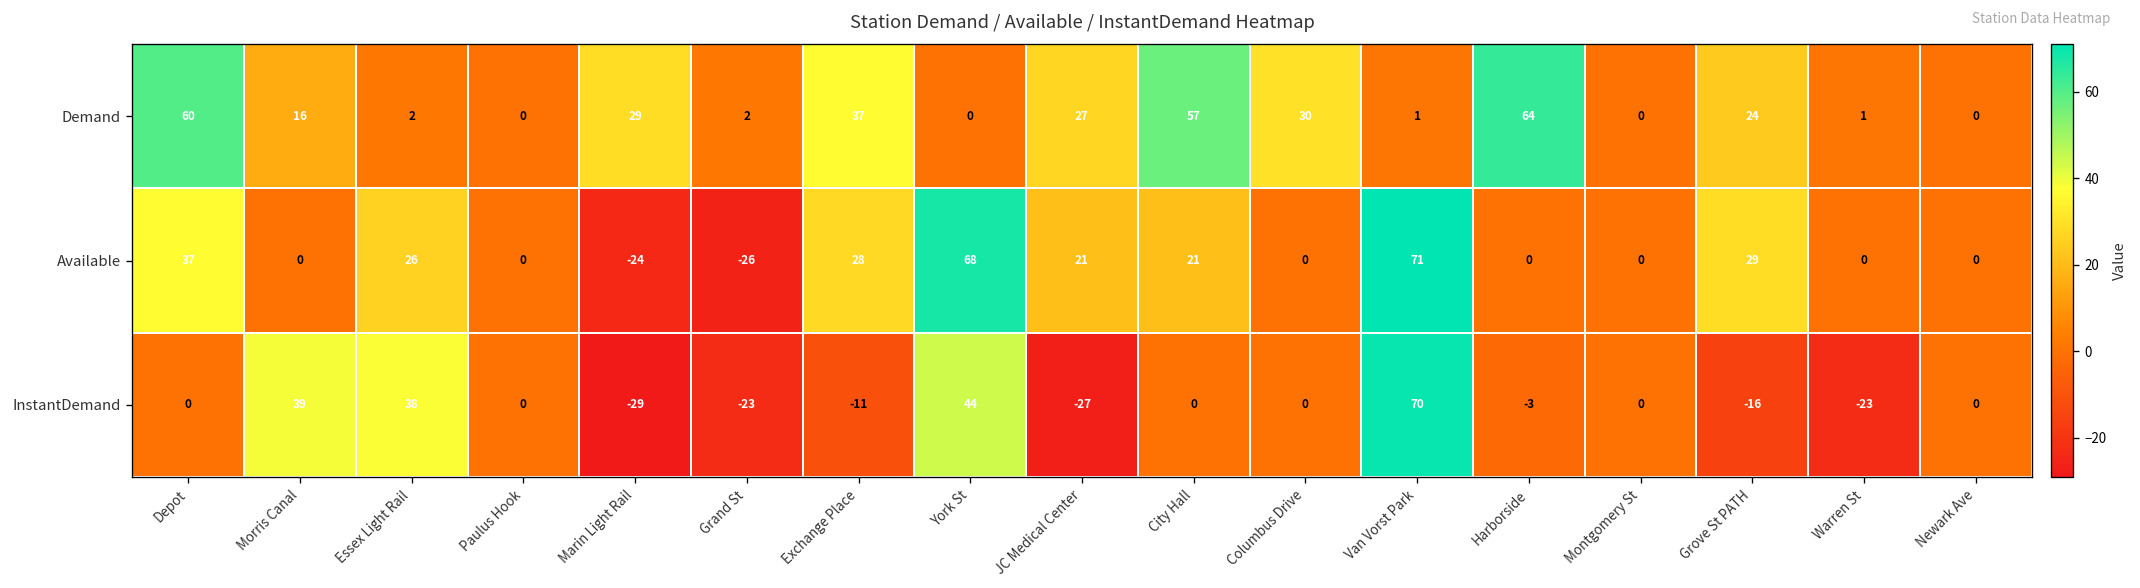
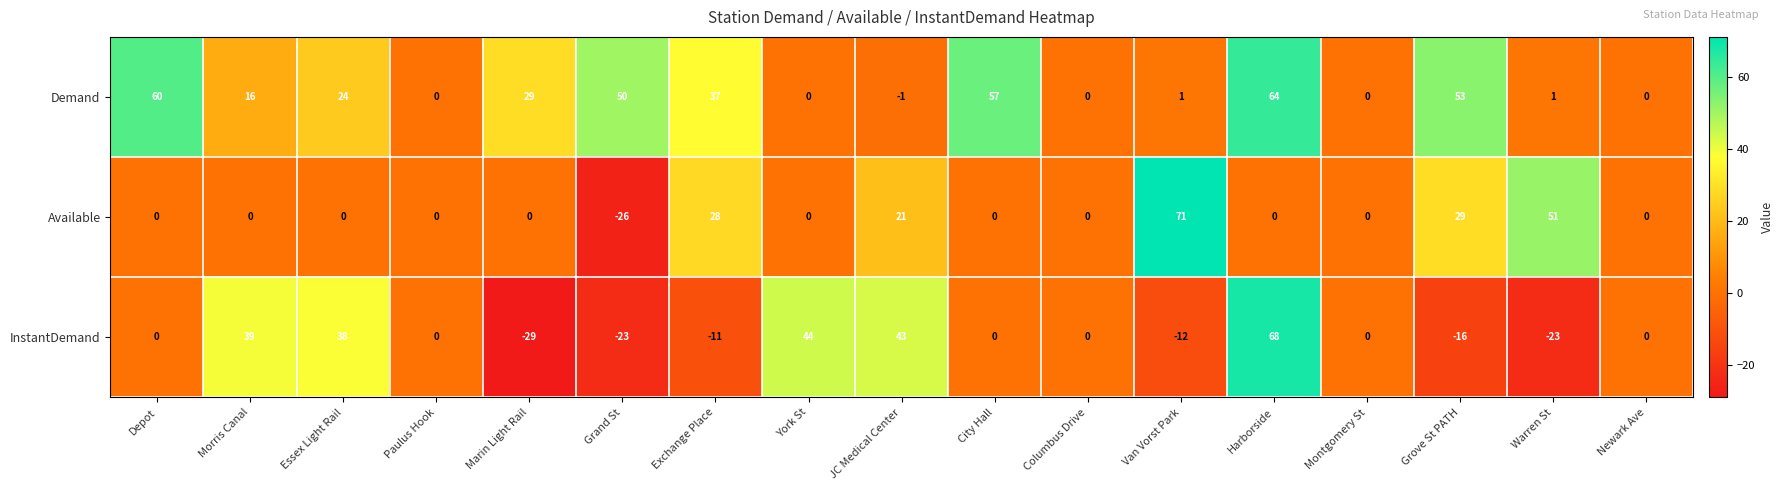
Demand, Essex Light Rail: 2 -> 24
Demand, Grand St: 2 -> 50
Demand, JC Medical Center: 27 -> -1
Demand, Columbus Drive: 30 -> 0
Demand, Grove St PATH: 24 -> 53
Available, Depot: 37 -> 0
Available, Essex Light Rail: 26 -> 0
Available, Marin Light Rail: -24 -> 0
Available, York St: 68 -> 0
Available, City Hall: 21 -> 0
Available, Warren St: 0 -> 51
InstantDemand, JC Medical Center: -27 -> 43
InstantDemand, Van Vorst Park: 70 -> -12
InstantDemand, Harborside: -3 -> 68
